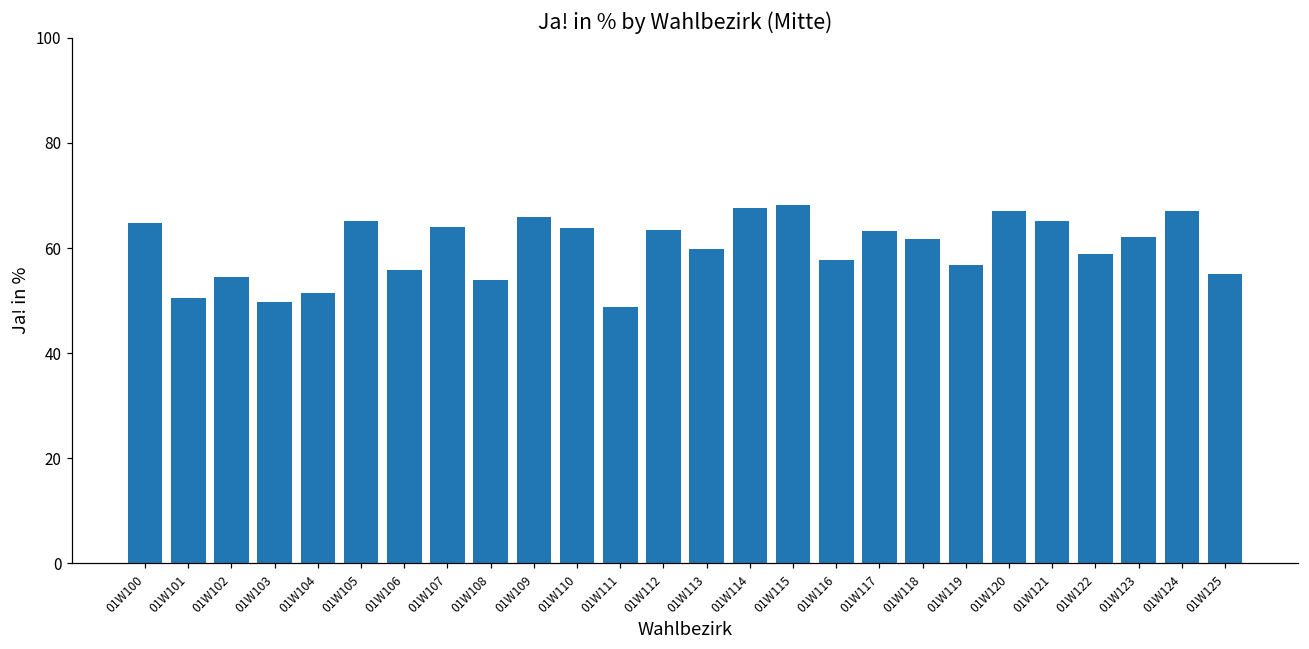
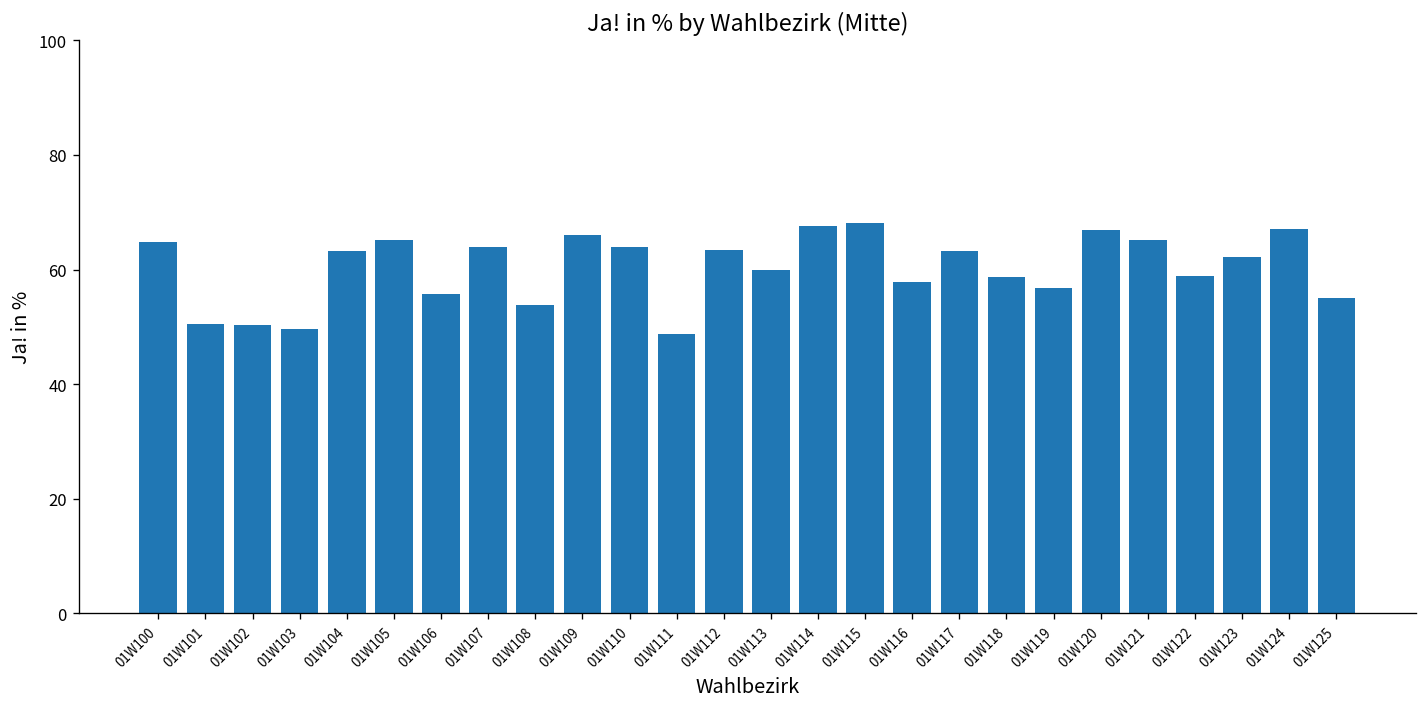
01W102: 55 -> 50
01W104: 51 -> 63
01W118: 62 -> 59
